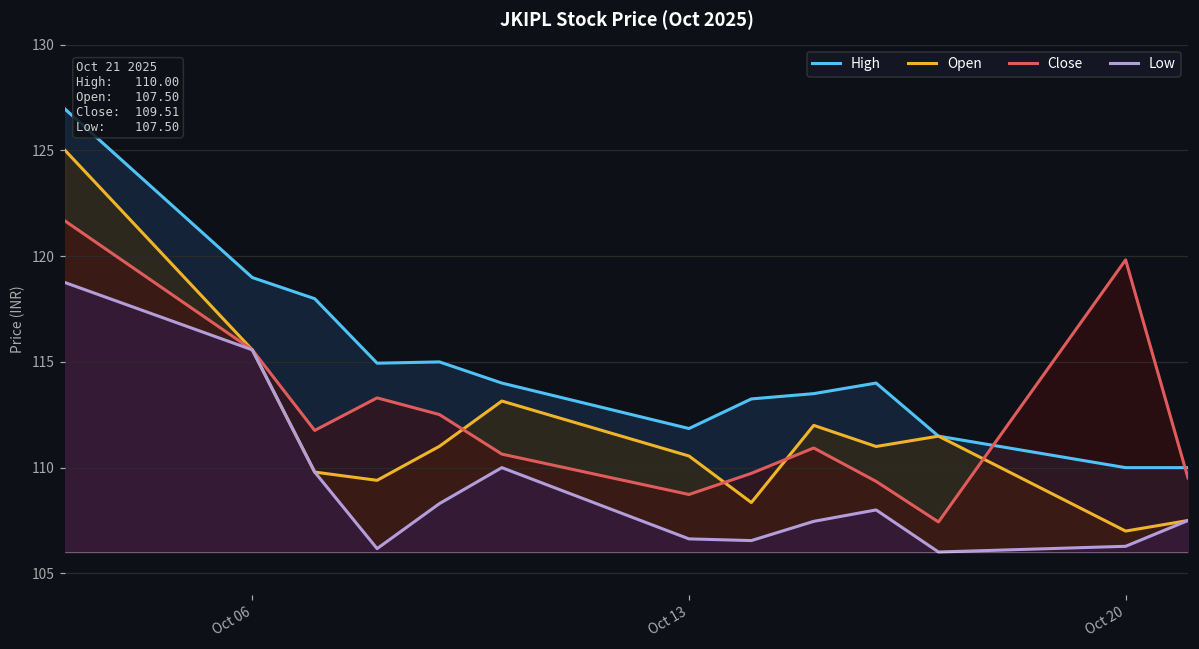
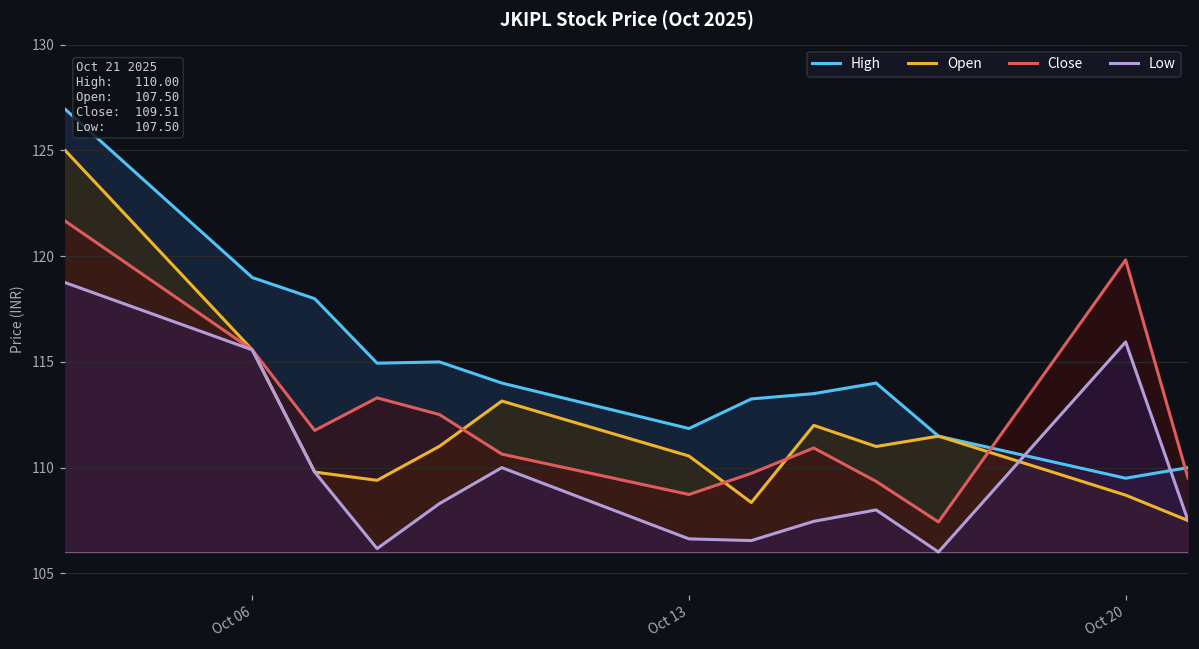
High, Oct 20: 110.0 -> 109.5
Open, Oct 20: 107.0 -> 108.7
Low, Oct 20: 106.3 -> 115.9
